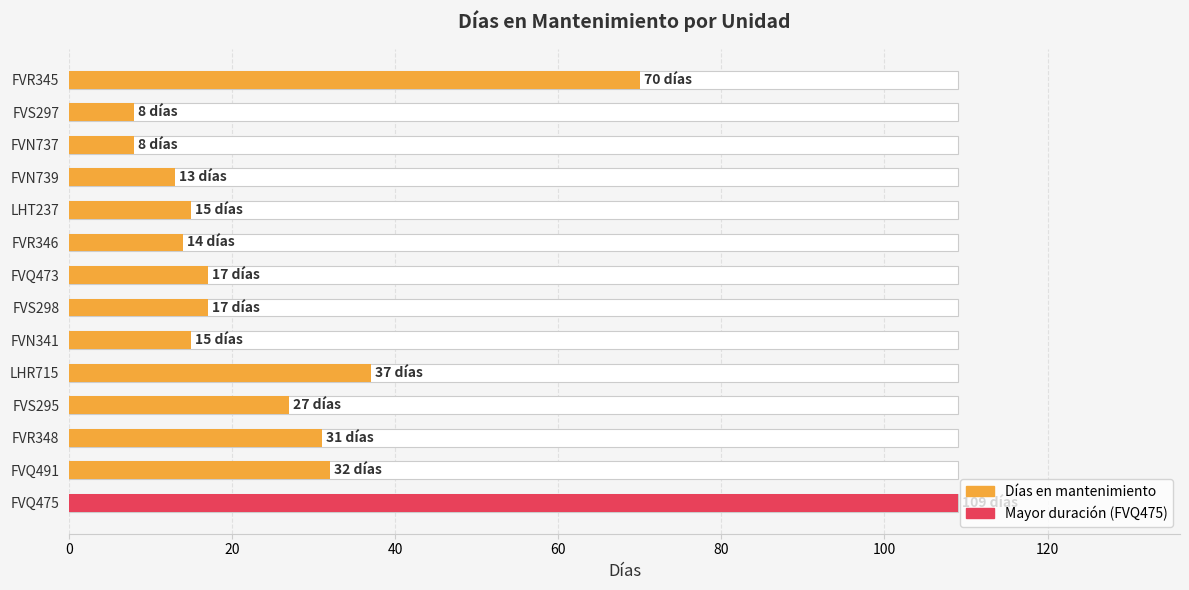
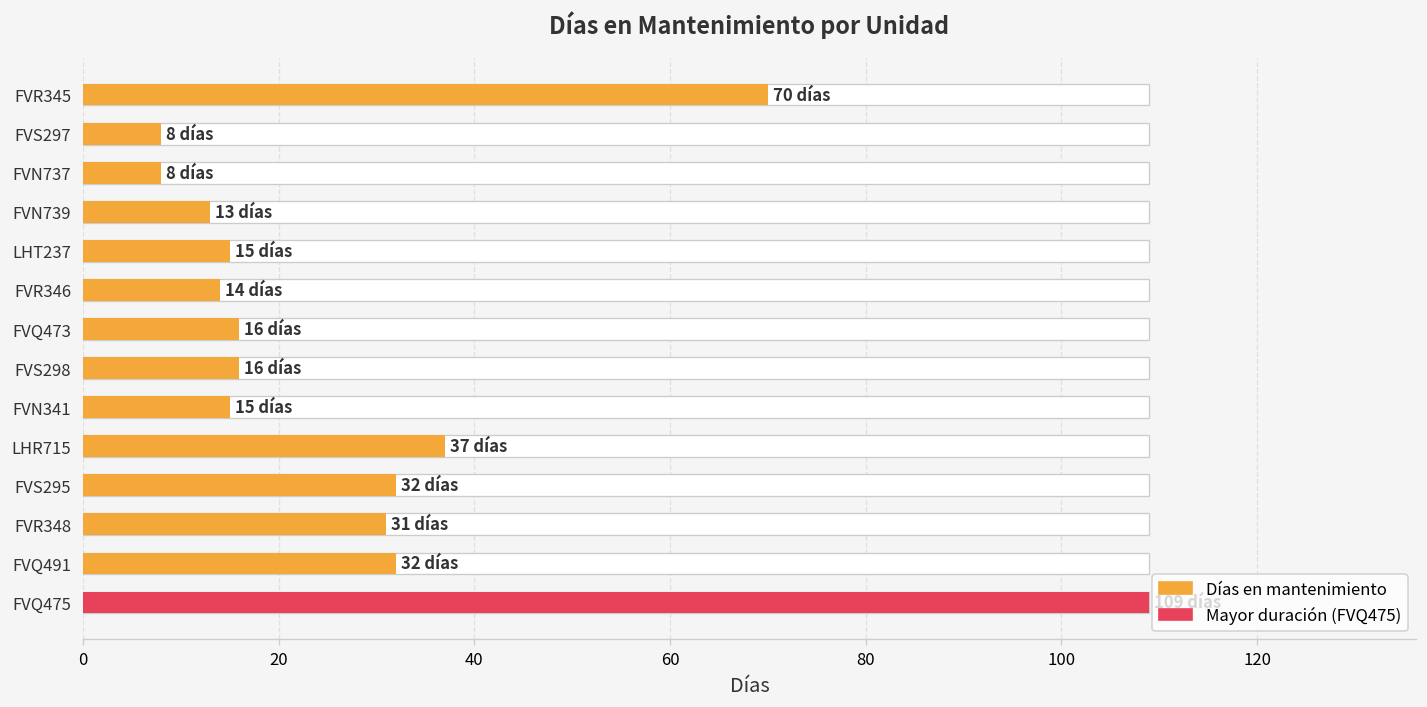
Días en mantenimiento, FVQ473: 17 -> 16
Días en mantenimiento, FVS298: 17 -> 16
Días en mantenimiento, FVS295: 27 -> 32
